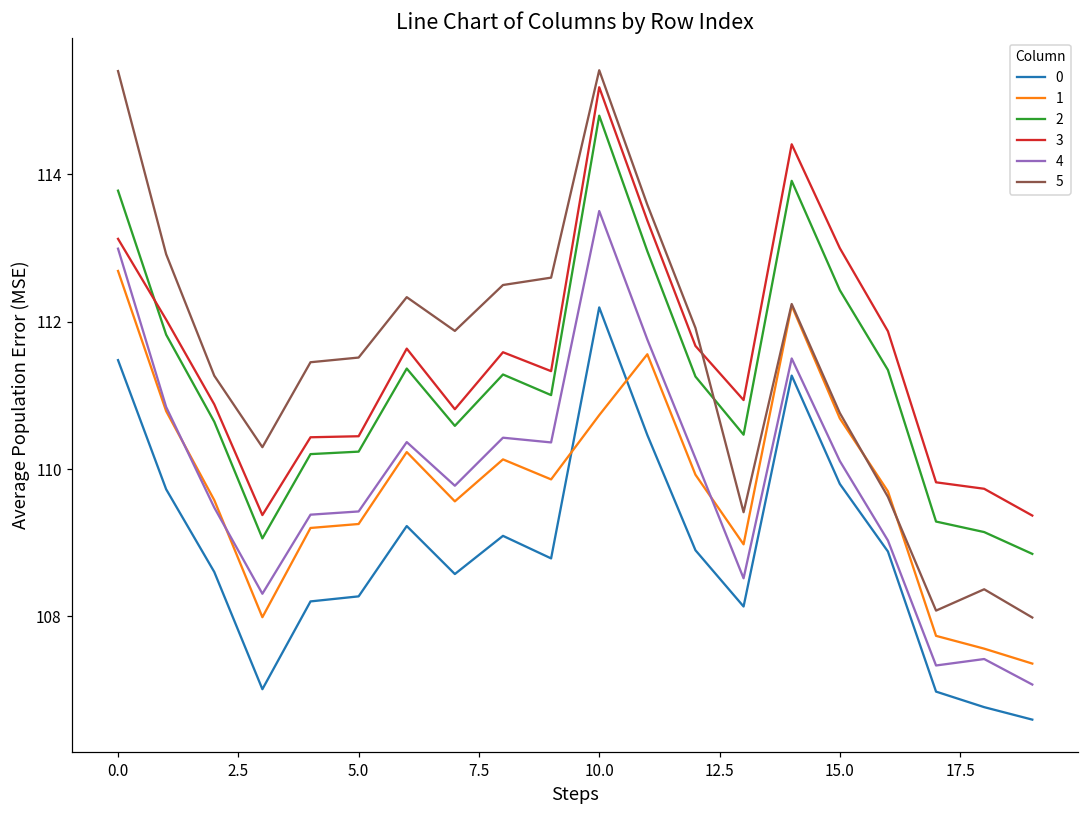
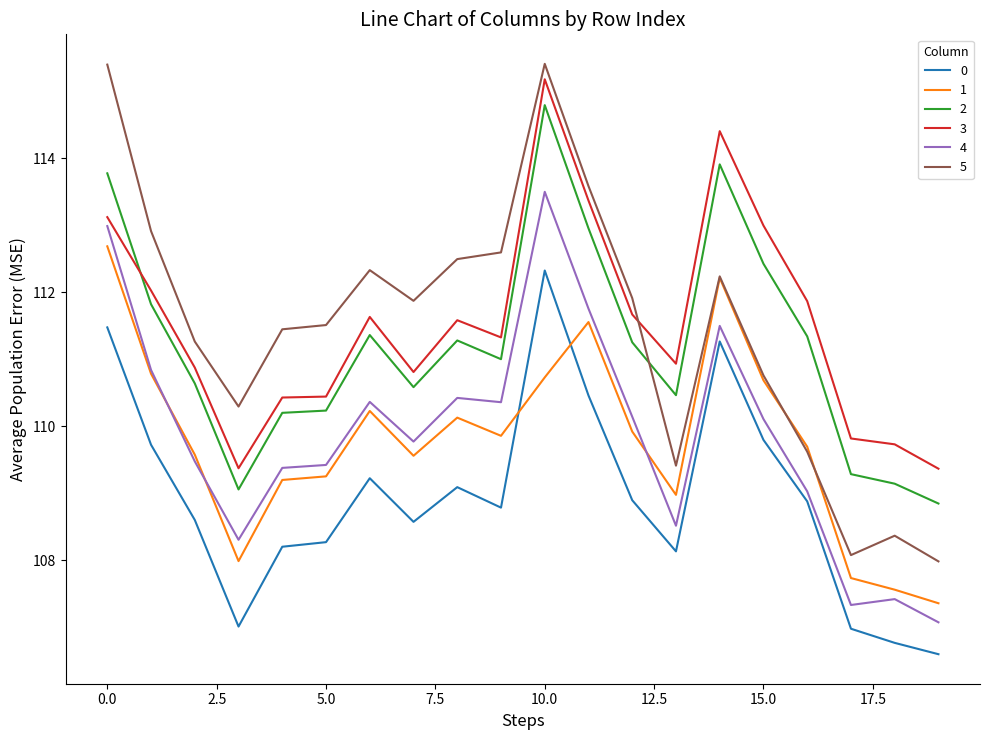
0, 10.0: 112.2 -> 112.3
